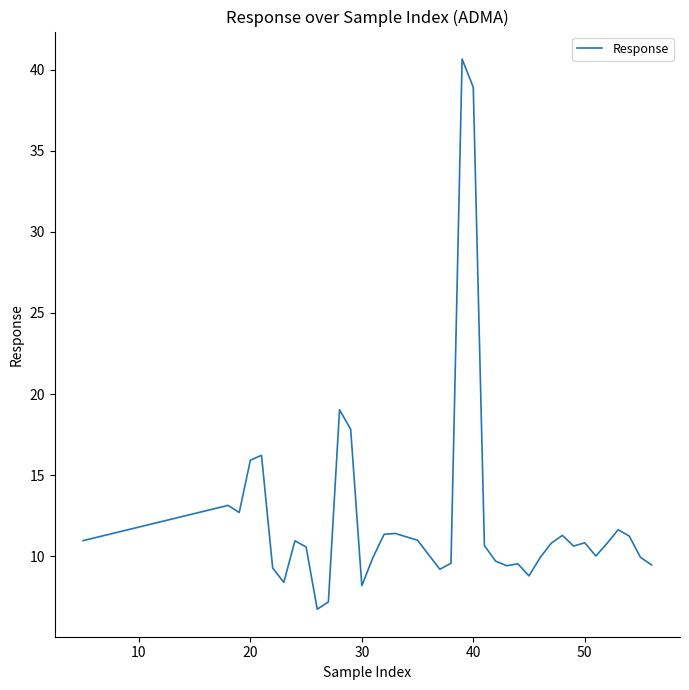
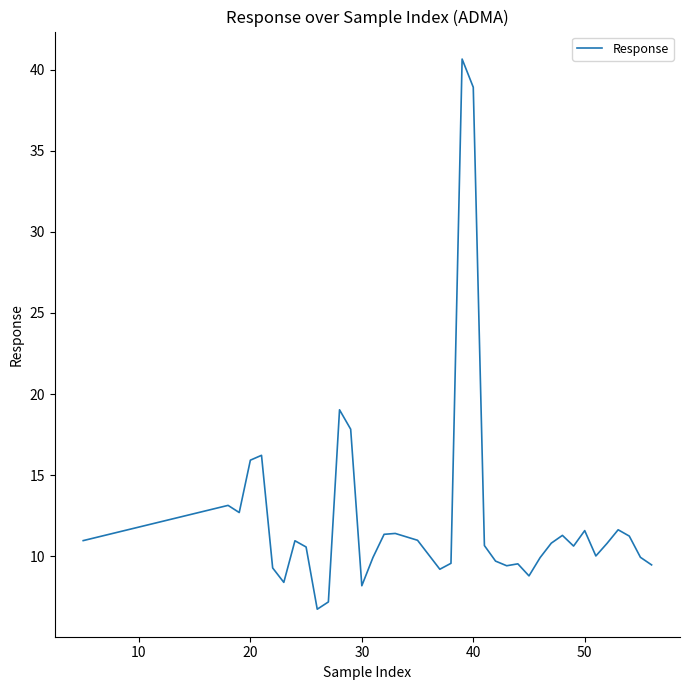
50: 10.8 -> 11.6
